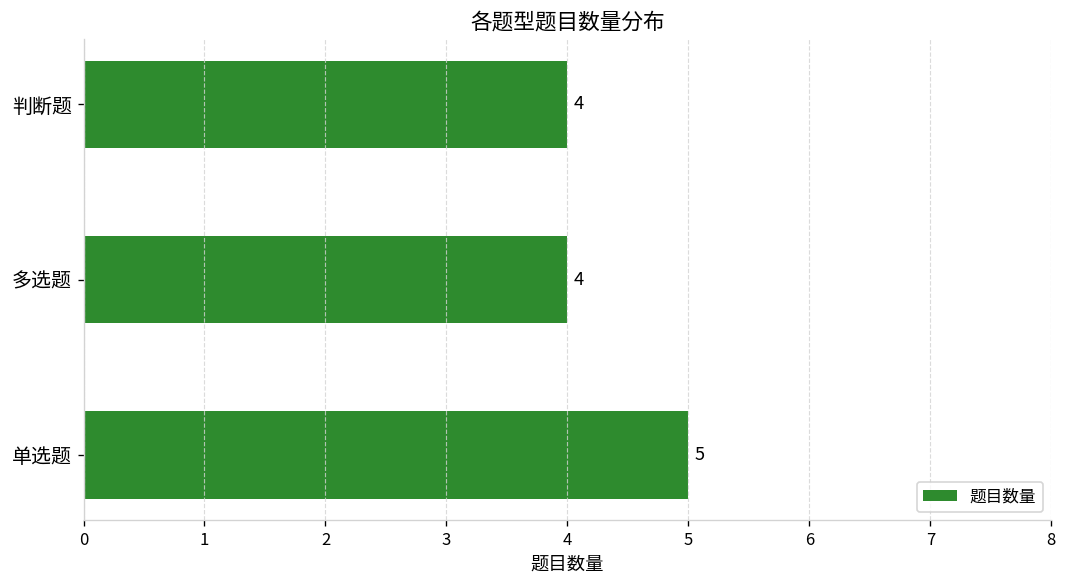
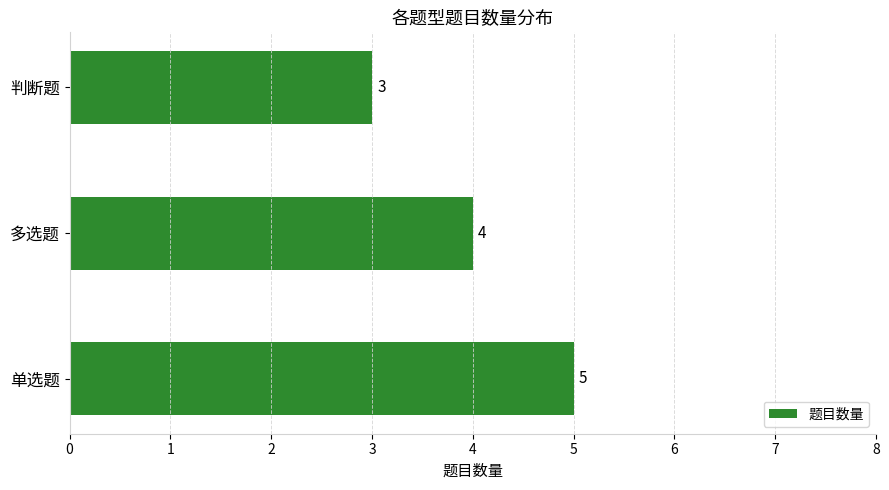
判断题: 4 -> 3
